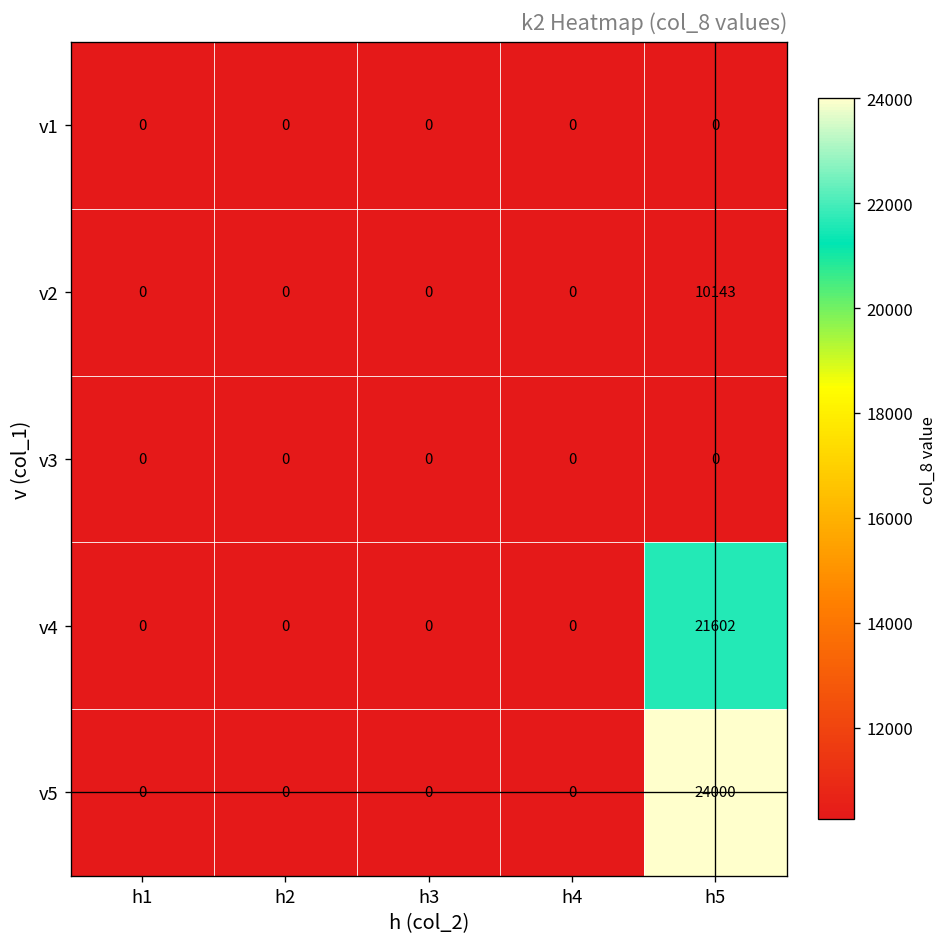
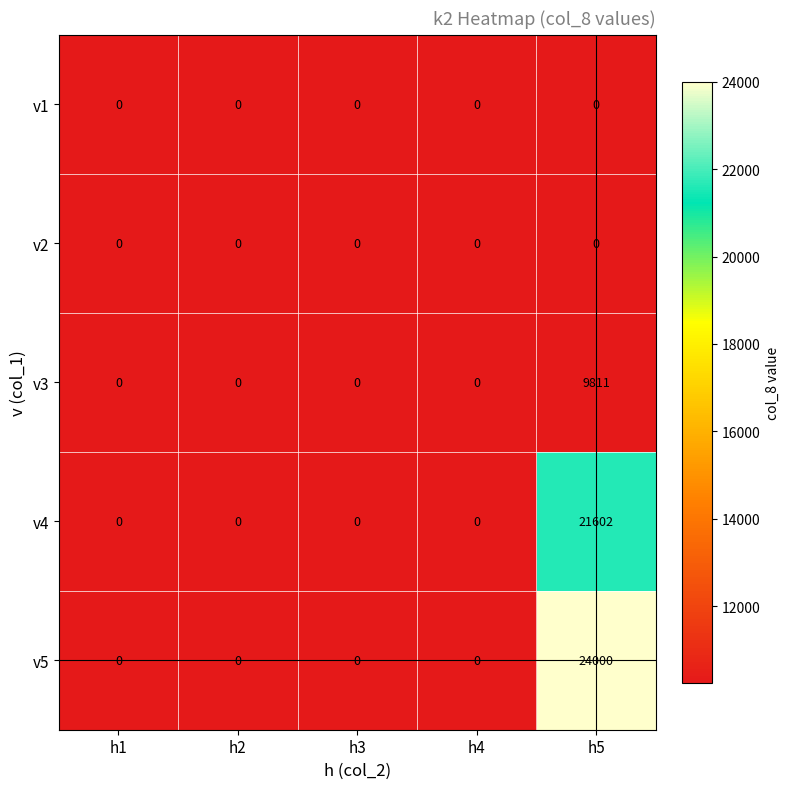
v2, h5: 10143 -> 0
v3, h5: 0 -> 9811
